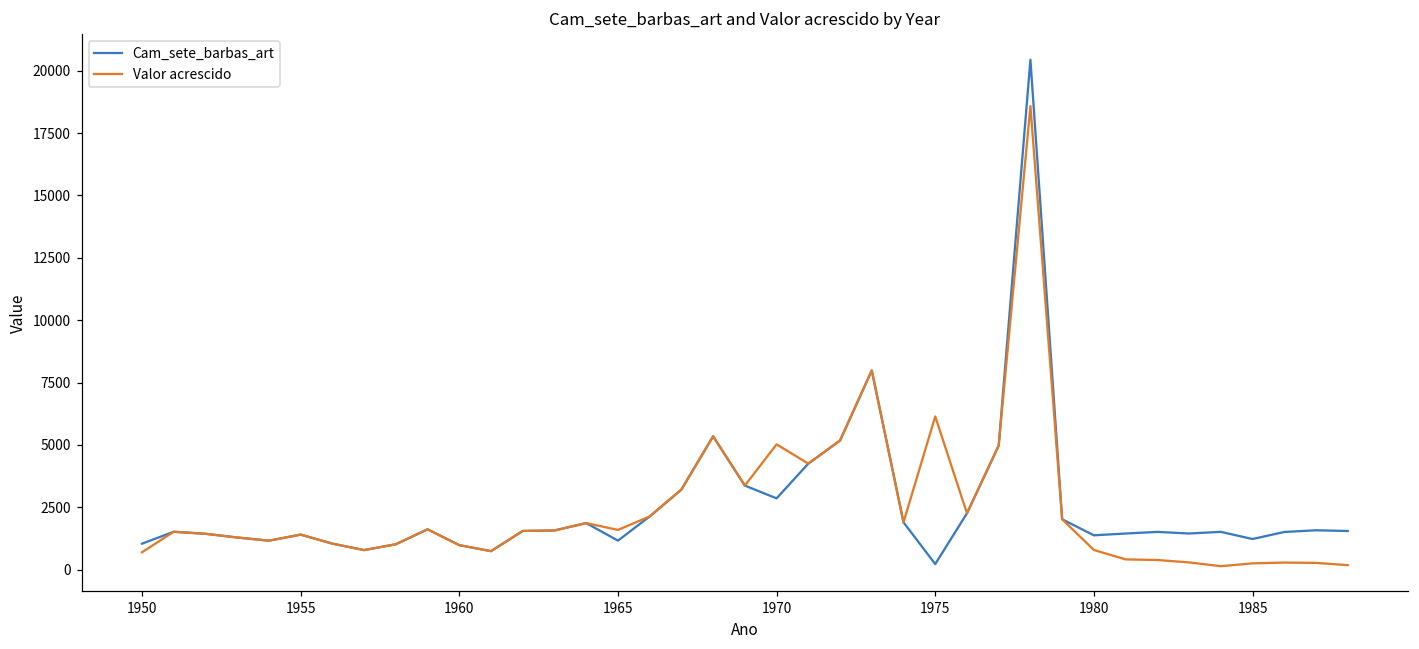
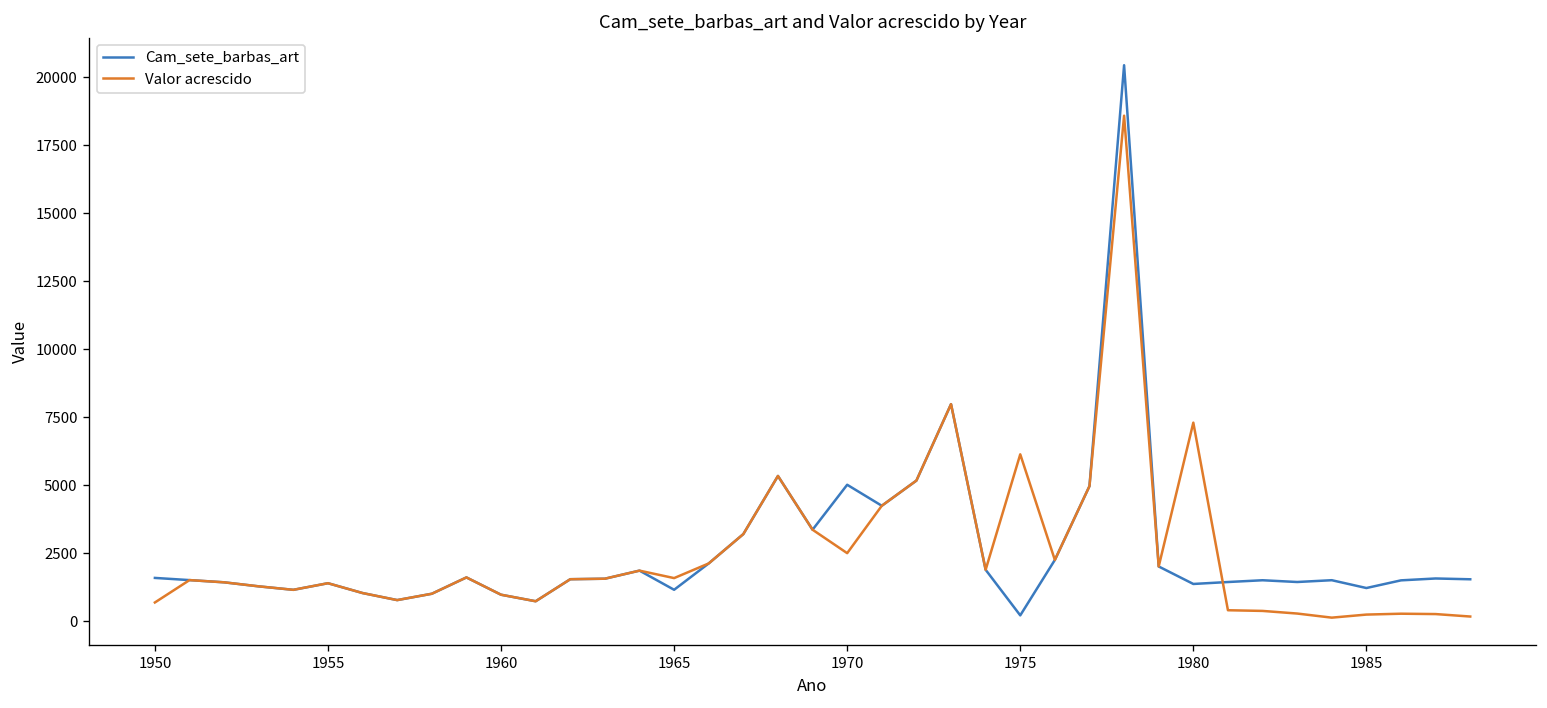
Cam_sete_barbas_art, 1950: 1000 -> 1600
Cam_sete_barbas_art, 1970: 2900 -> 5000
Valor acrescido, 1970: 5000 -> 2500
Valor acrescido, 1980: 800 -> 7300
